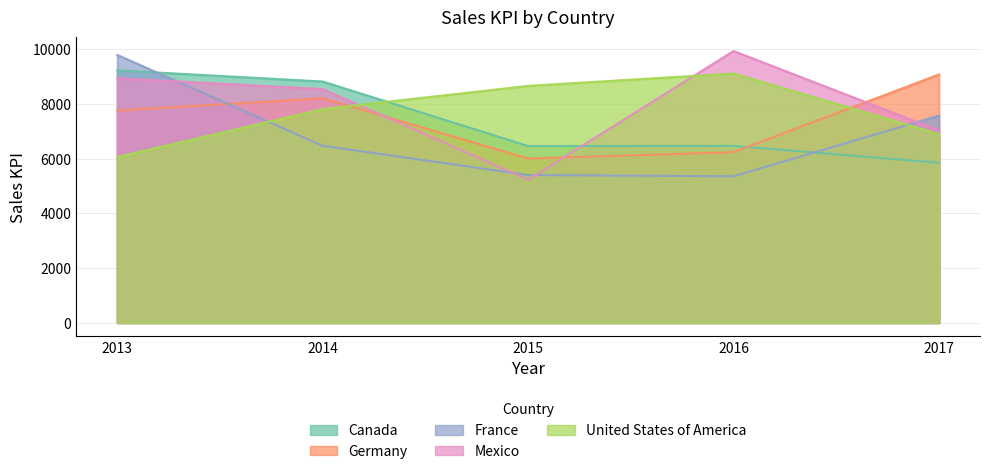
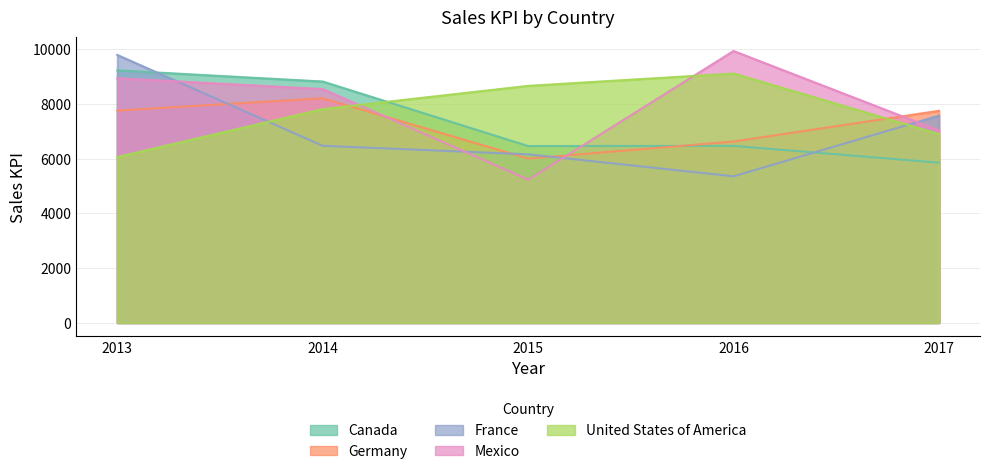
France, 2015: 5400 -> 6200
Germany, 2016: 6200 -> 6600
Germany, 2017: 9100 -> 7800
